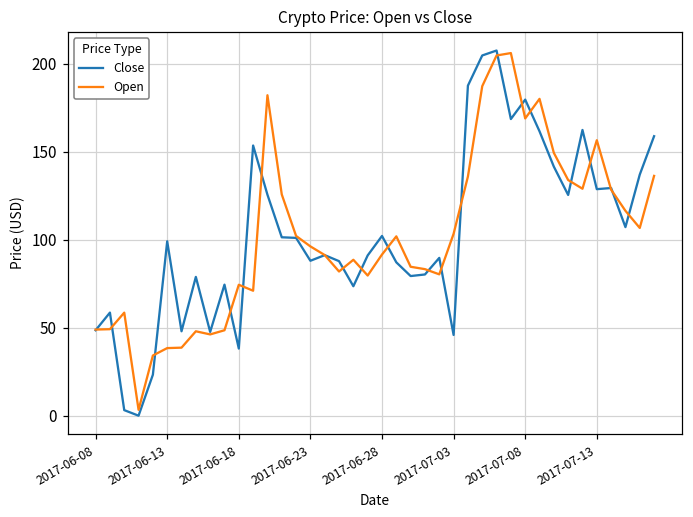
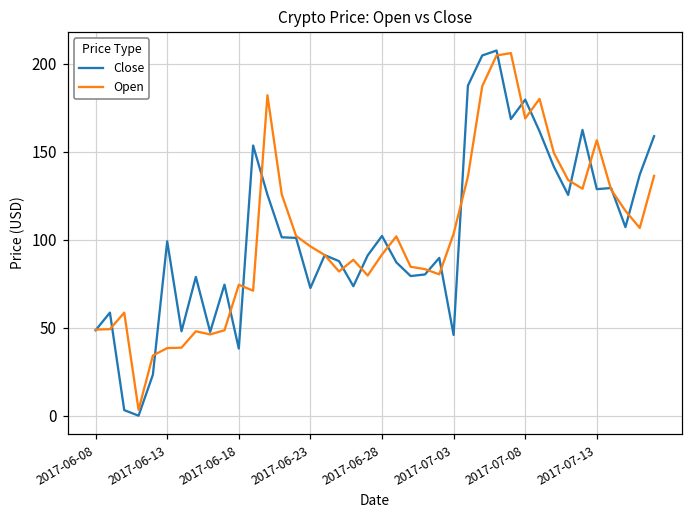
Close, 2017-06-23: 88 -> 73
